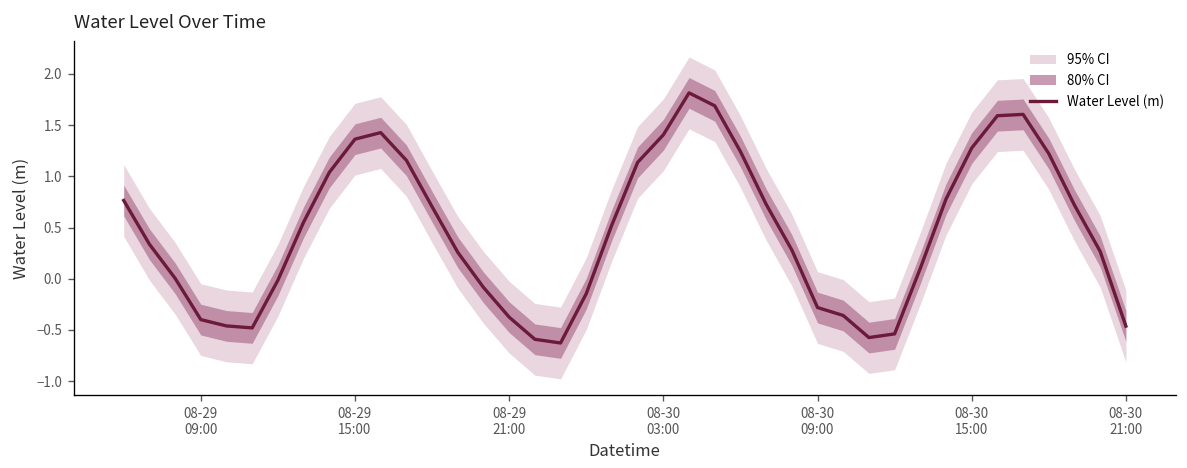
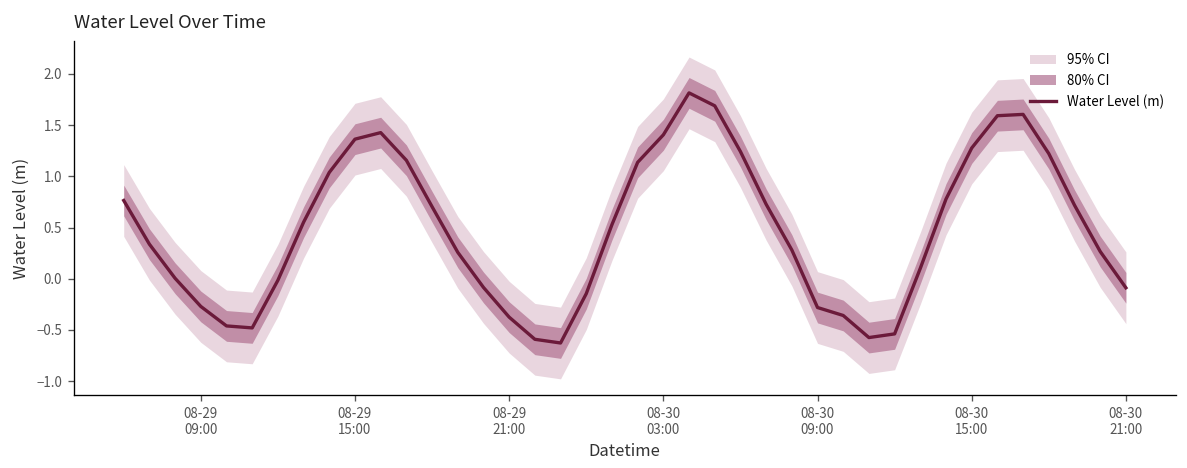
Water Level (m), 08-29 09:00: -0.4 -> -0.3
Water Level (m), 08-30 21:00: -0.5 -> -0.1
